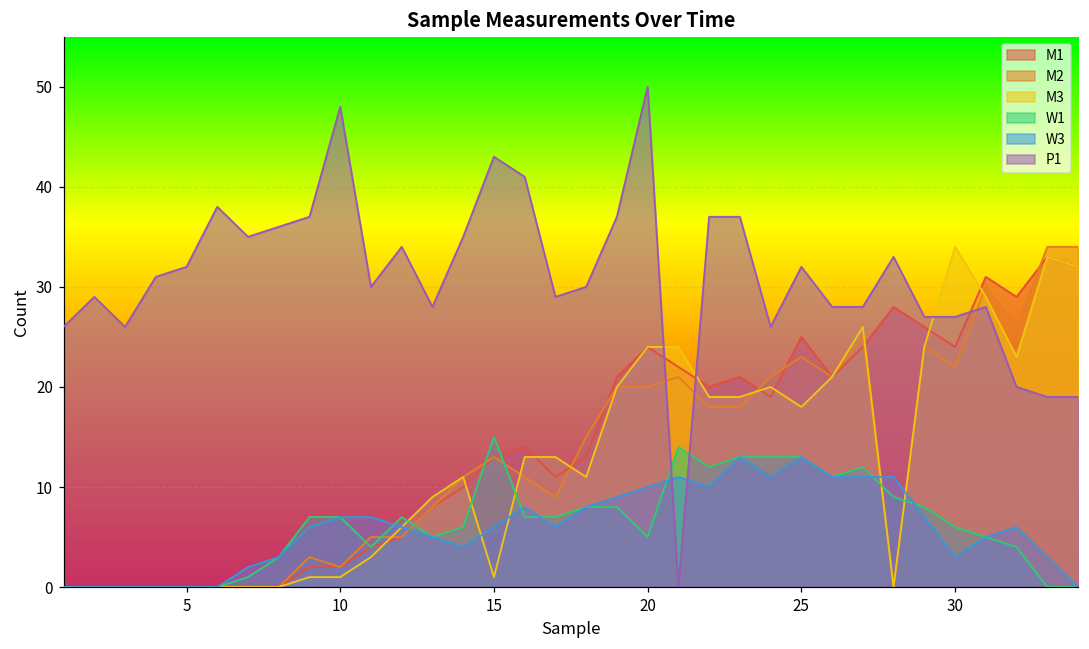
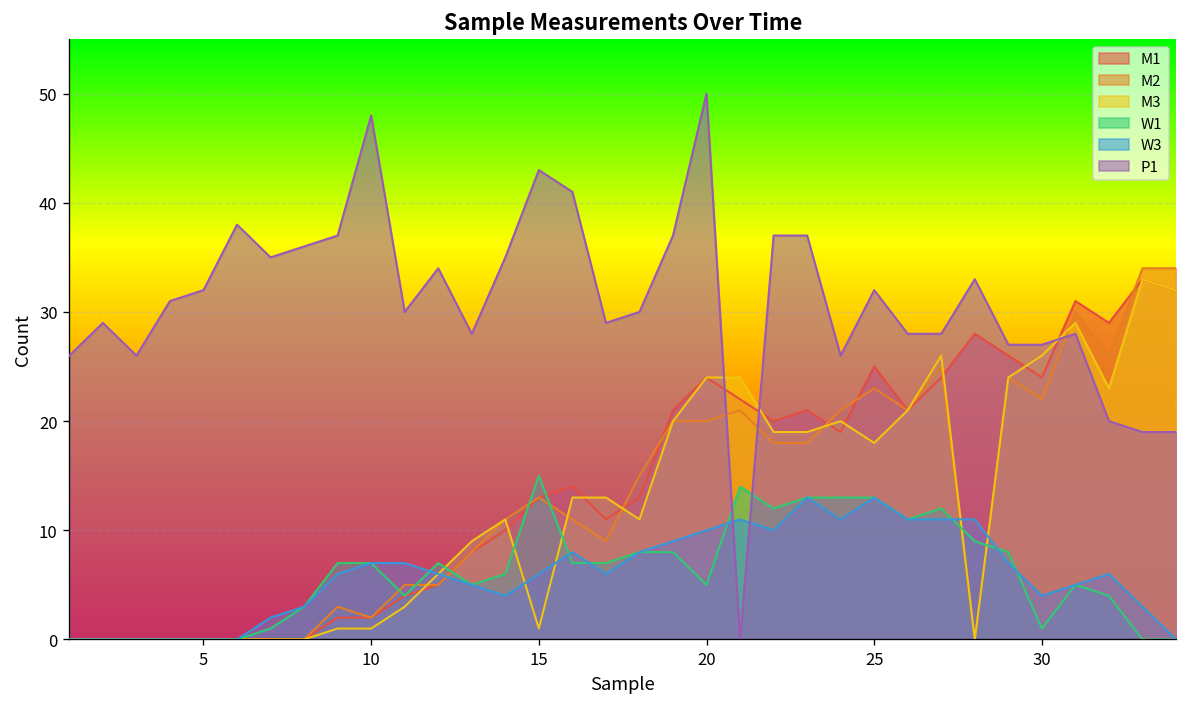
M3, 30: 34 -> 26
W1, 30: 6 -> 1
W3, 30: 3 -> 4
